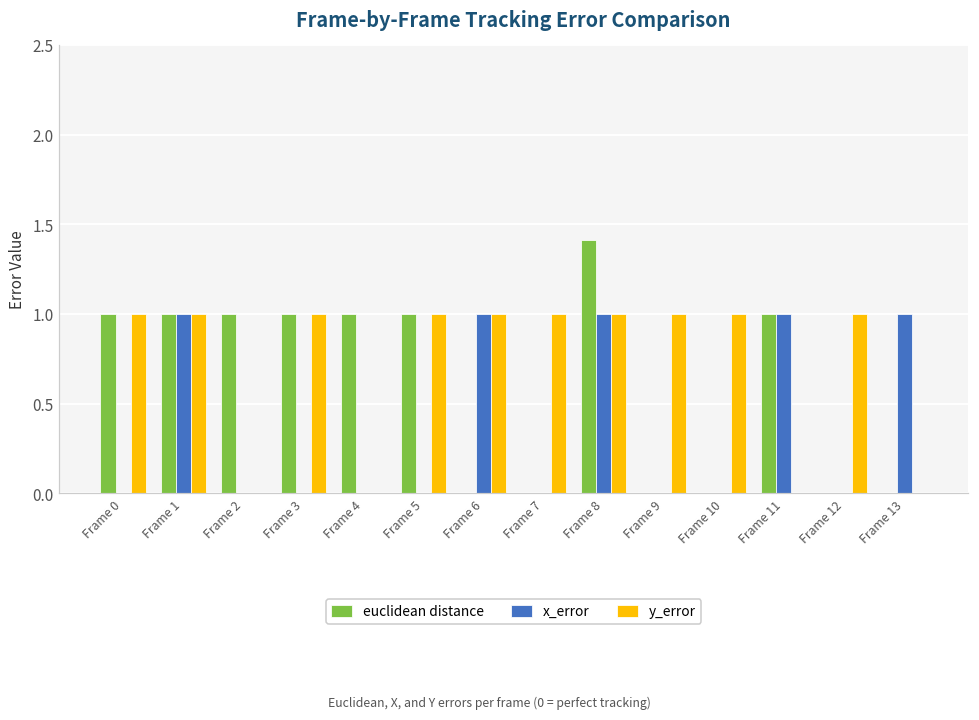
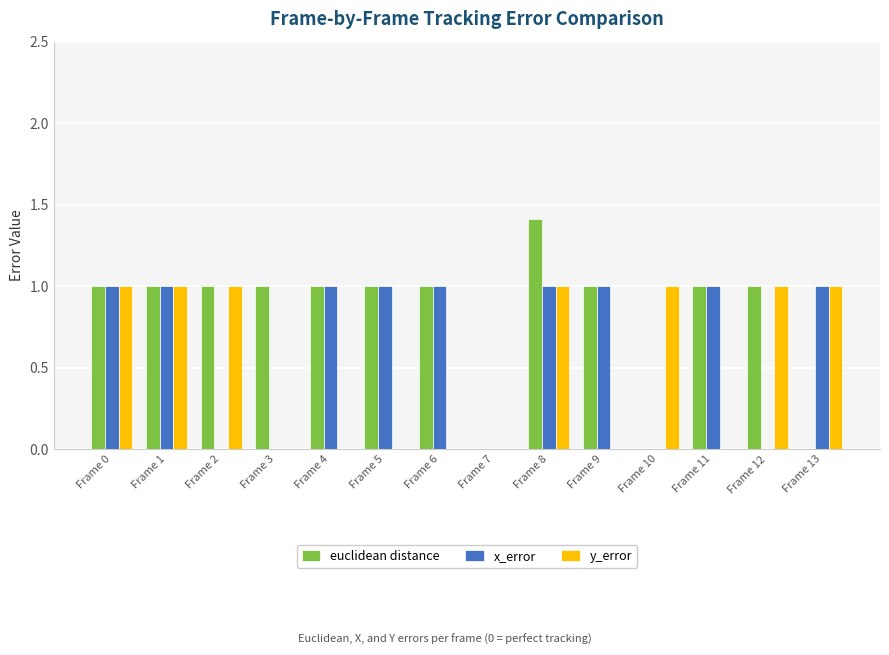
x_error, Frame 0: 0 -> 1
y_error, Frame 2: 0 -> 1
y_error, Frame 3: 1 -> 0
x_error, Frame 4: 0 -> 1
x_error, Frame 5: 0 -> 1
y_error, Frame 5: 1 -> 0
euclidean distance, Frame 6: 0 -> 1
y_error, Frame 6: 1 -> 0
y_error, Frame 7: 1 -> 0
euclidean distance, Frame 9: 0 -> 1
x_error, Frame 9: 0 -> 1
y_error, Frame 9: 1 -> 0
euclidean distance, Frame 12: 0 -> 1
y_error, Frame 13: 0 -> 1
